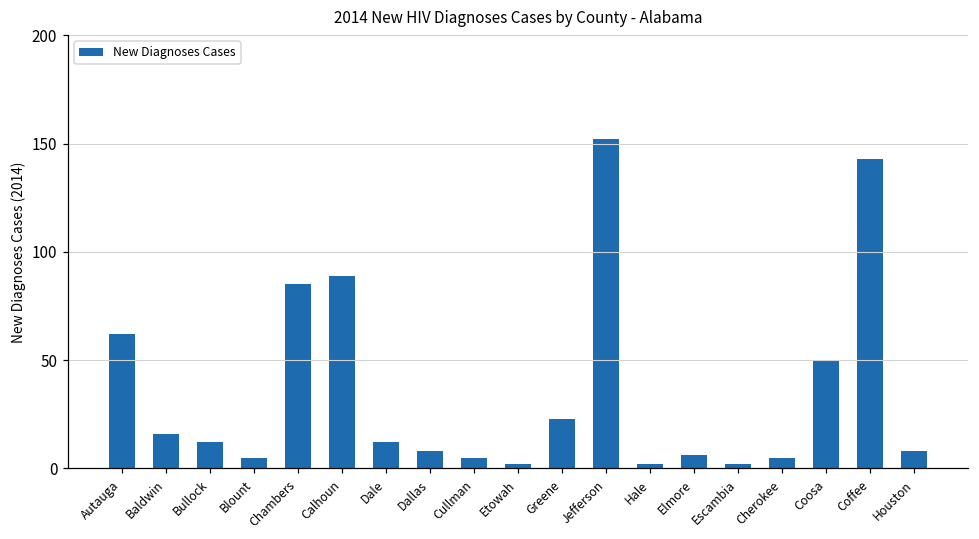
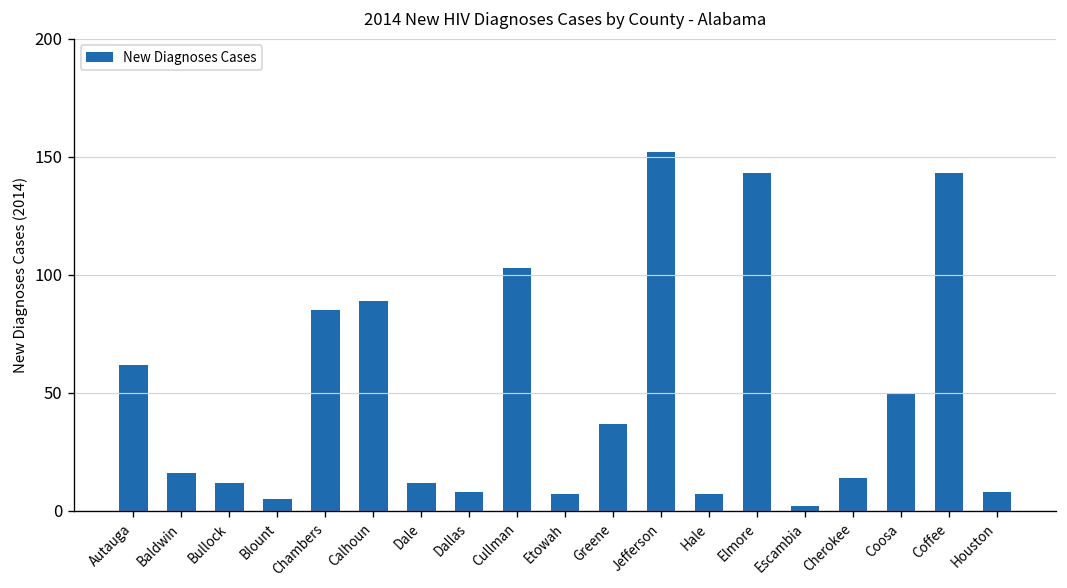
Cullman: 5 -> 103
Etowah: 2 -> 7
Greene: 23 -> 37
Hale: 2 -> 7
Elmore: 6 -> 143
Cherokee: 5 -> 14
